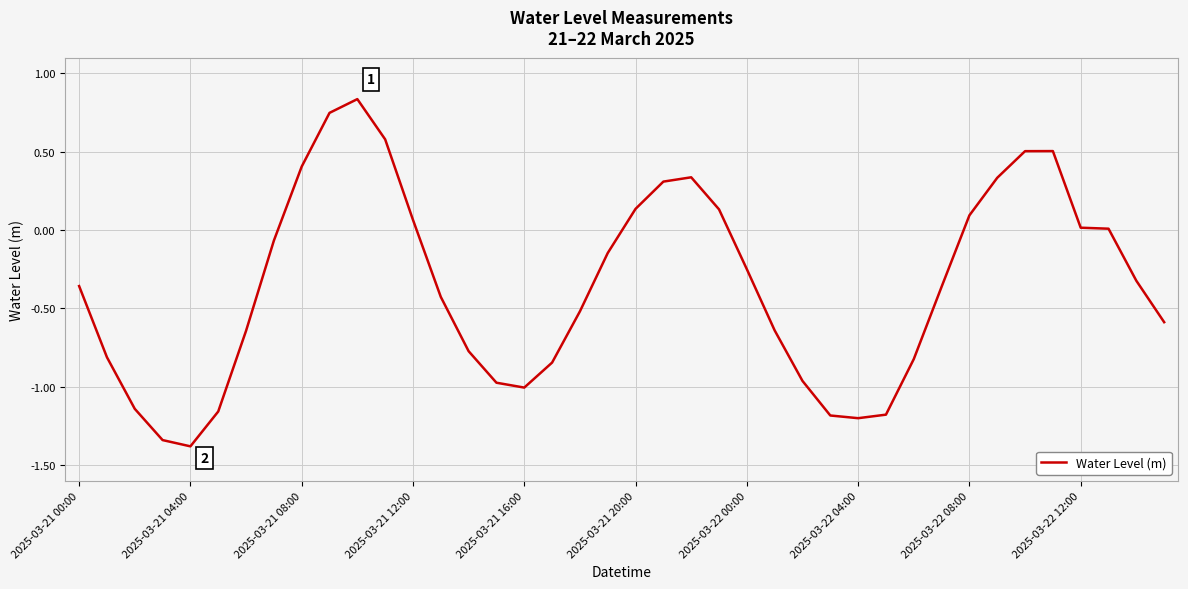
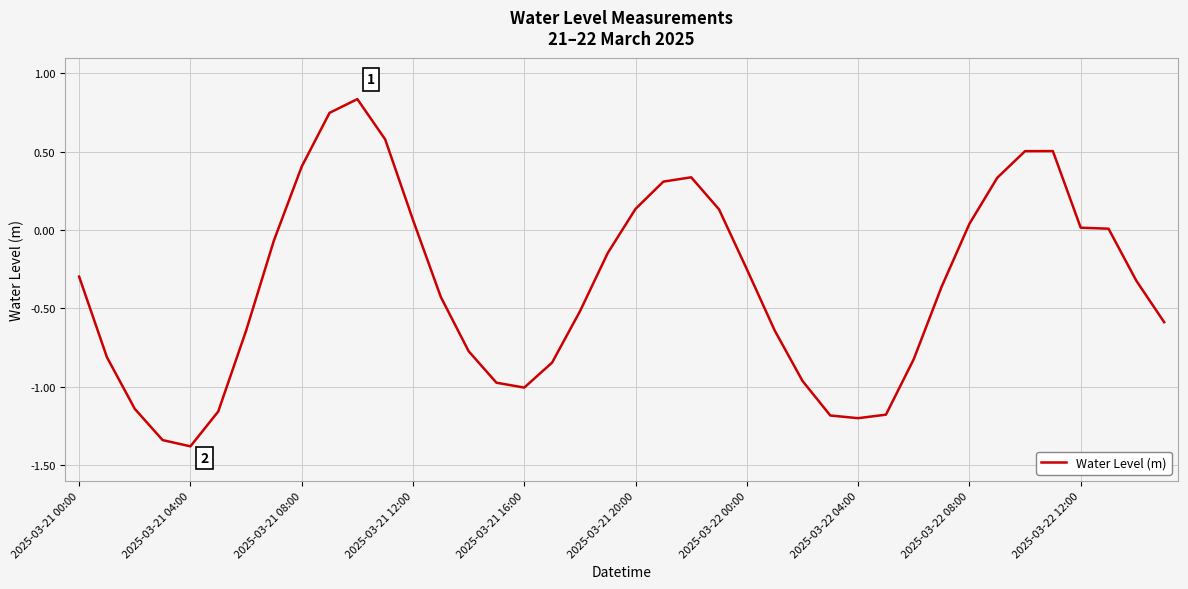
2025-03-21 00:00: -0.36 -> -0.30
2025-03-22 08:00: 0.09 -> 0.04
